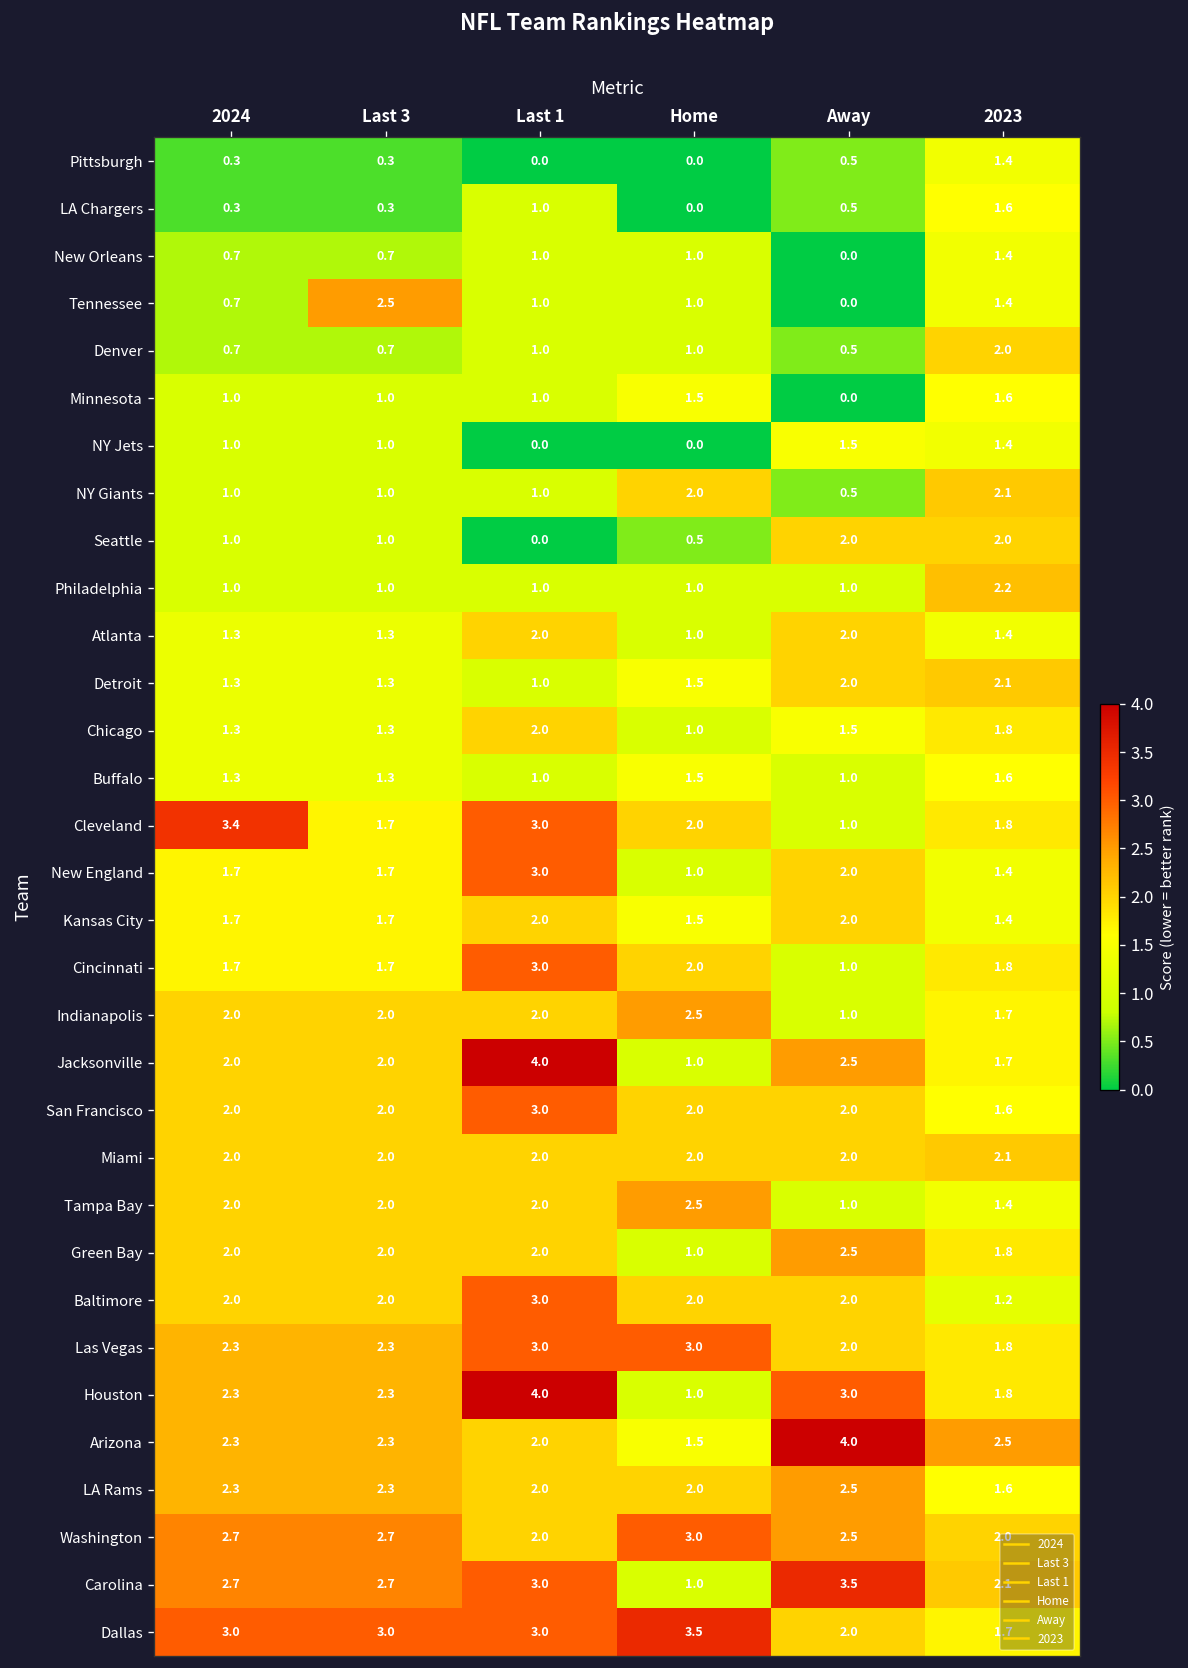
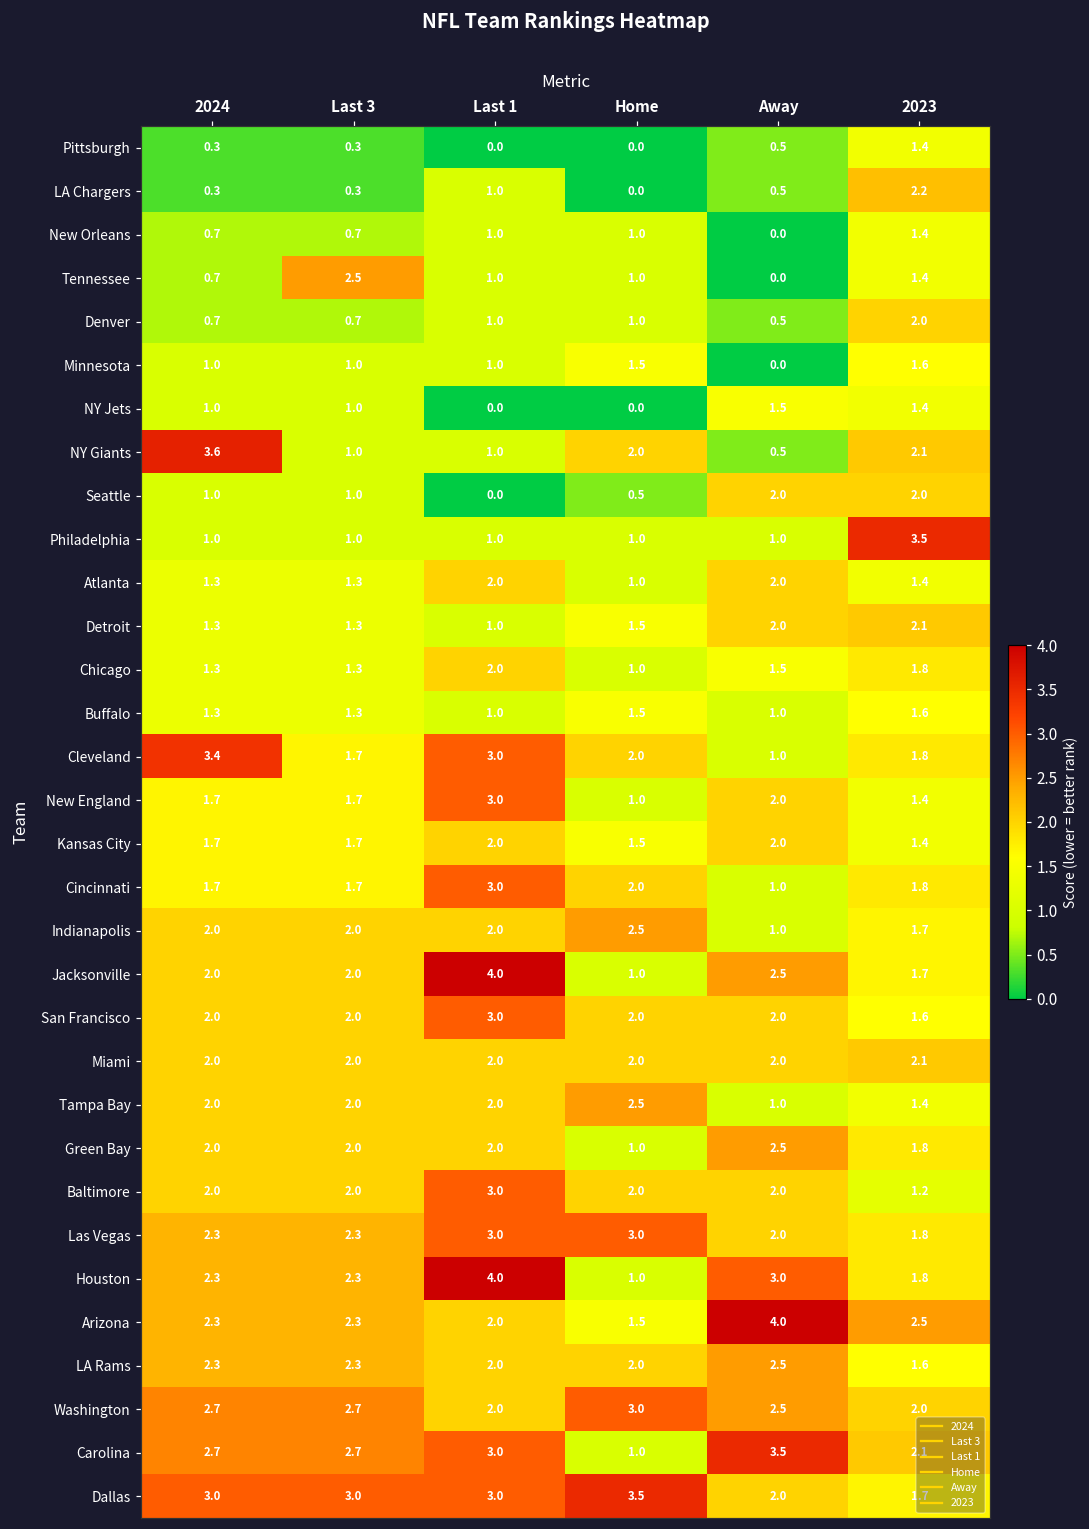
LA Chargers, 2023: 1.6 -> 2.2
NY Giants, 2024: 1.0 -> 3.6
Philadelphia, 2023: 2.2 -> 3.5
